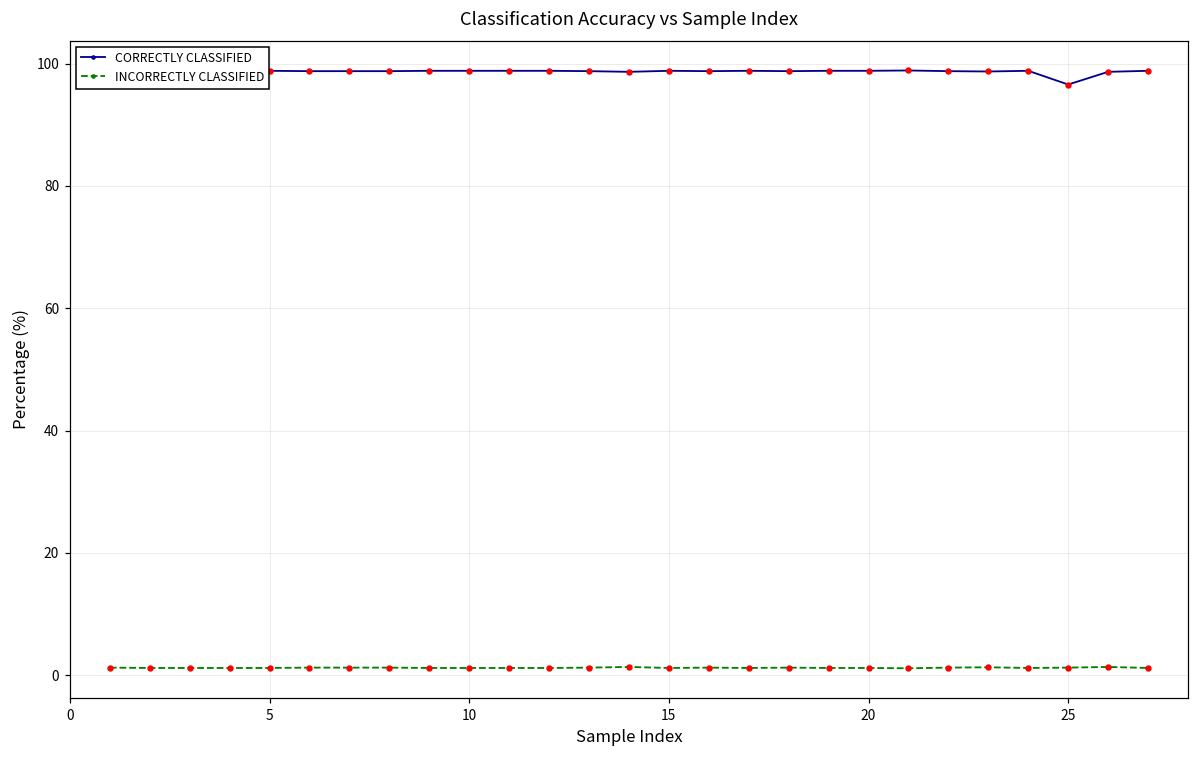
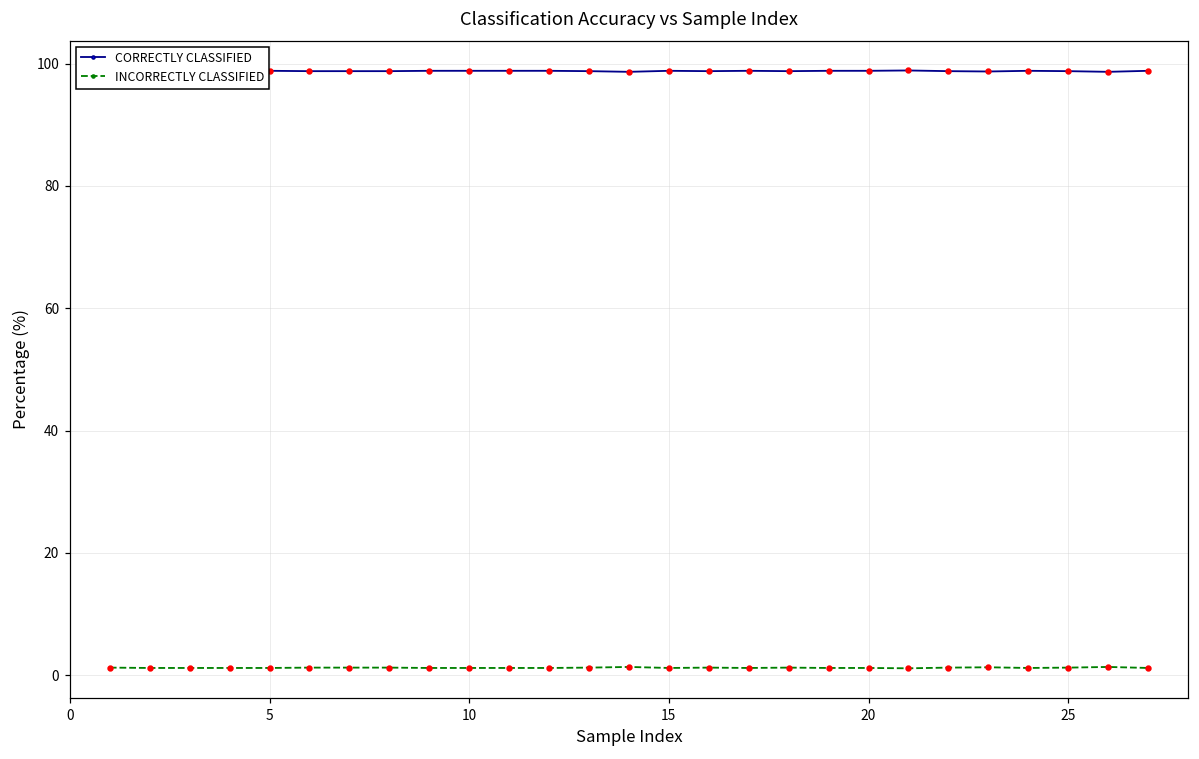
CORRECTLY CLASSIFIED, 25: 97 -> 99
